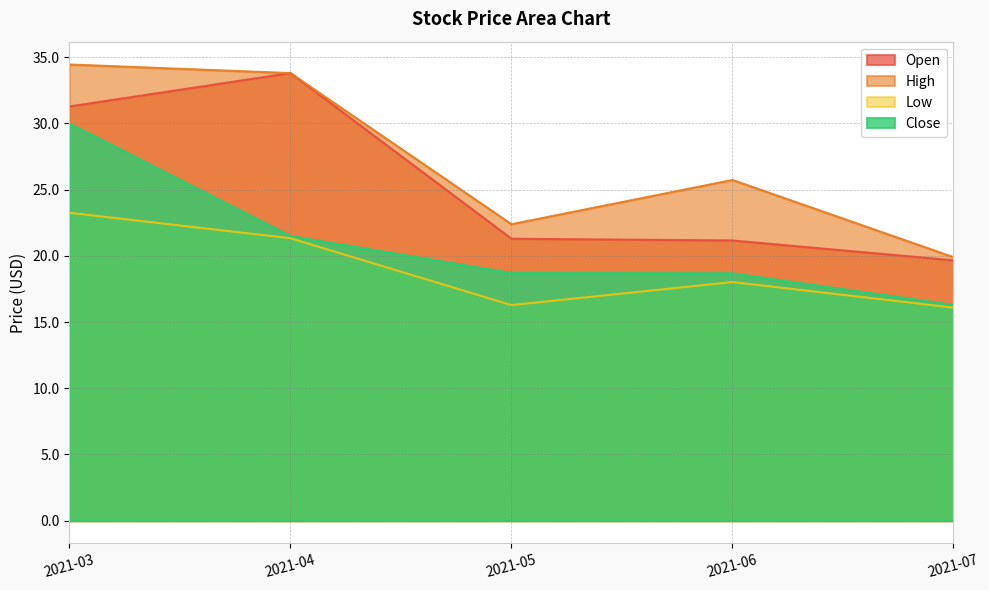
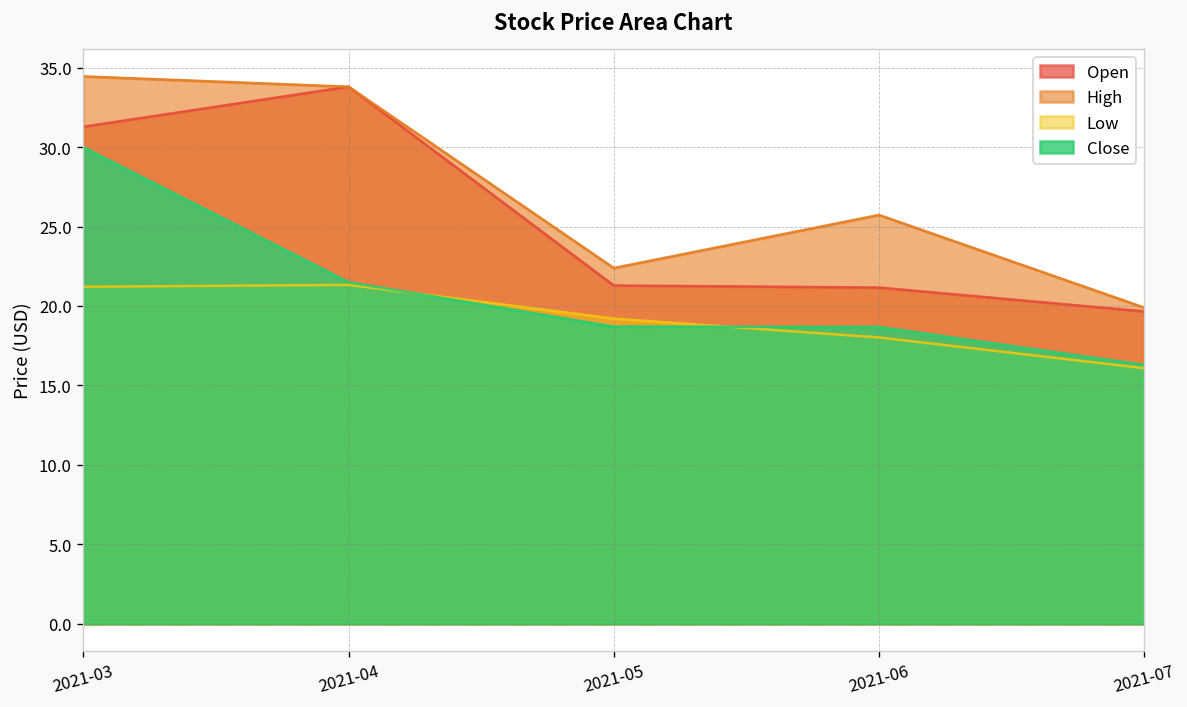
Low, 2021-03: 23.3 -> 21.2
Low, 2021-05: 16.3 -> 19.2
